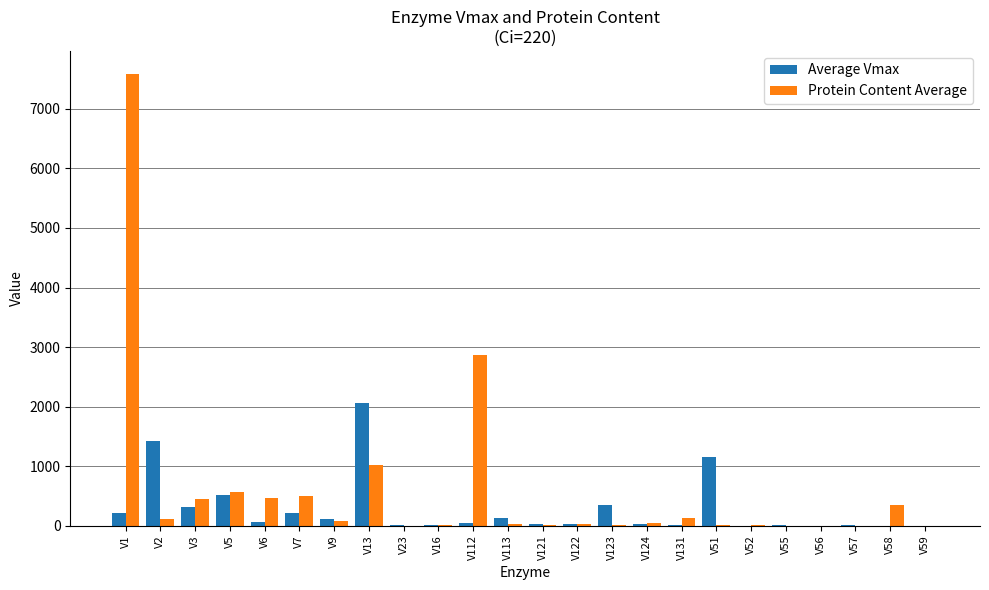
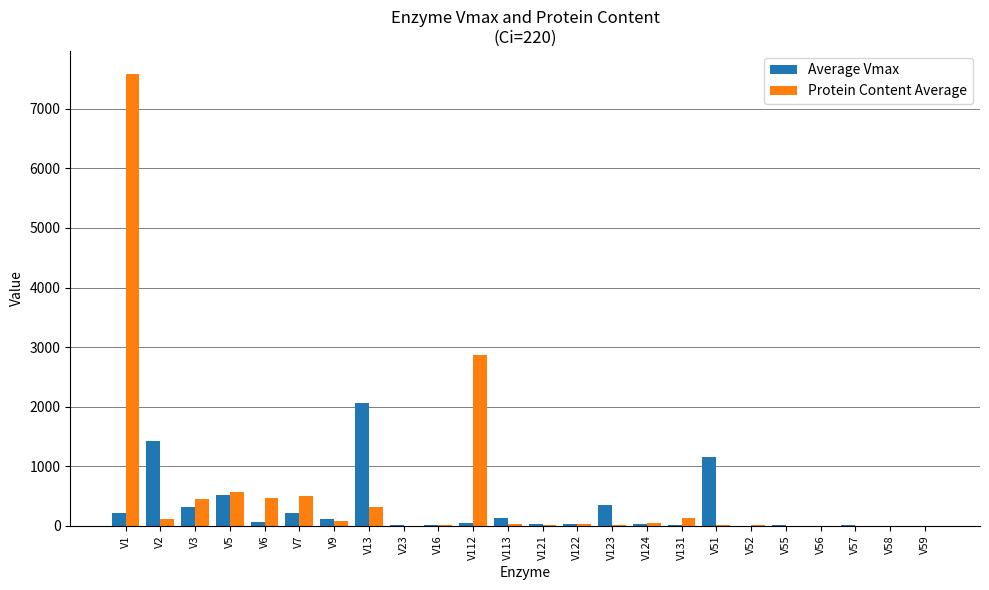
Protein Content Average, V13: 1000 -> 300
Protein Content Average, V58: 300 -> 0
